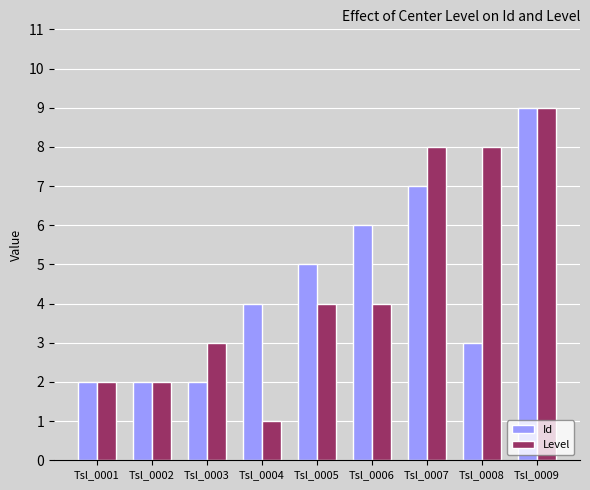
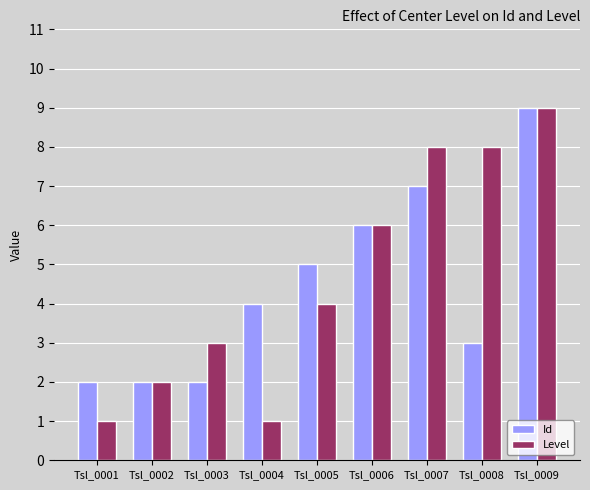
Level, Tsl_0001: 2 -> 1
Level, Tsl_0006: 4 -> 6
